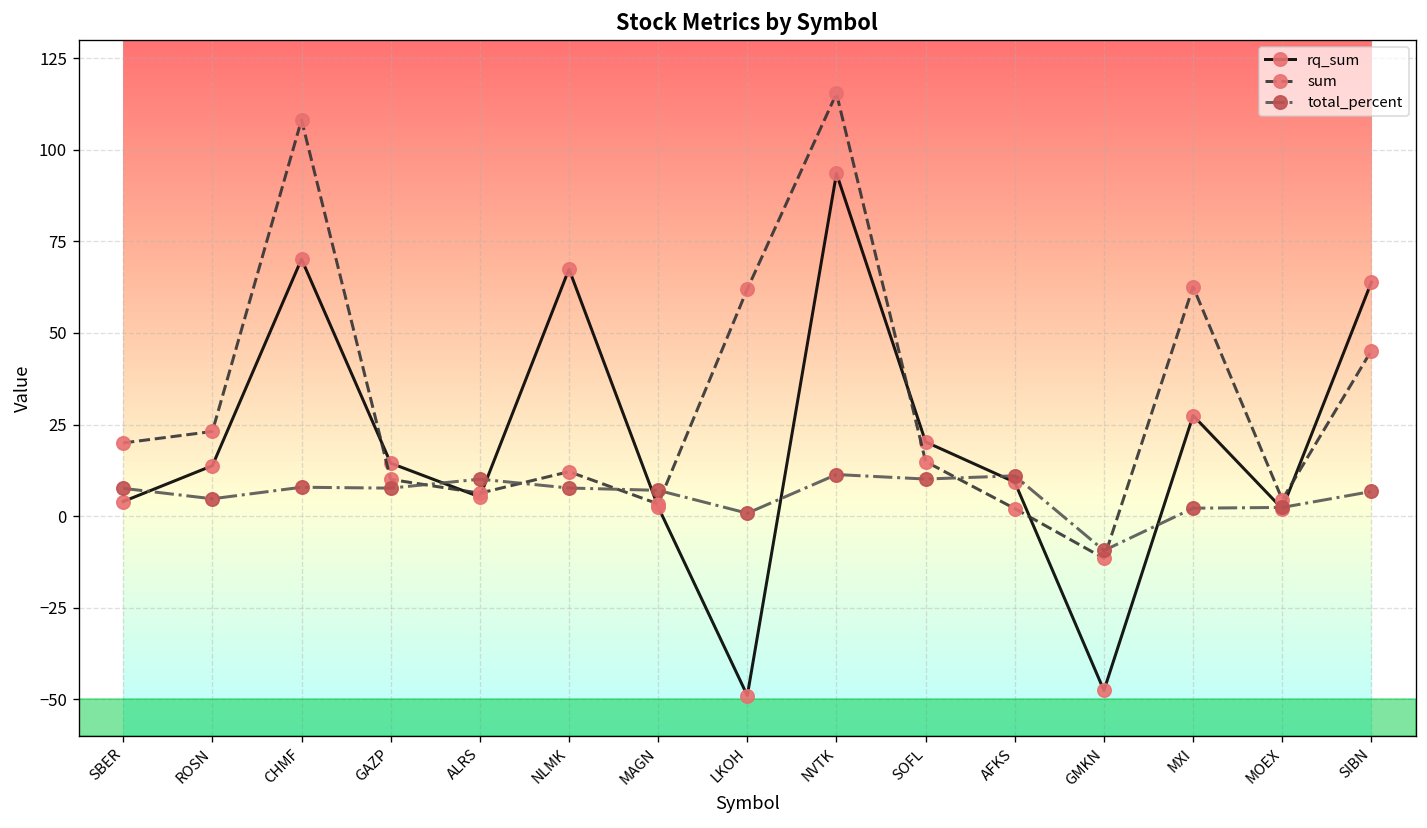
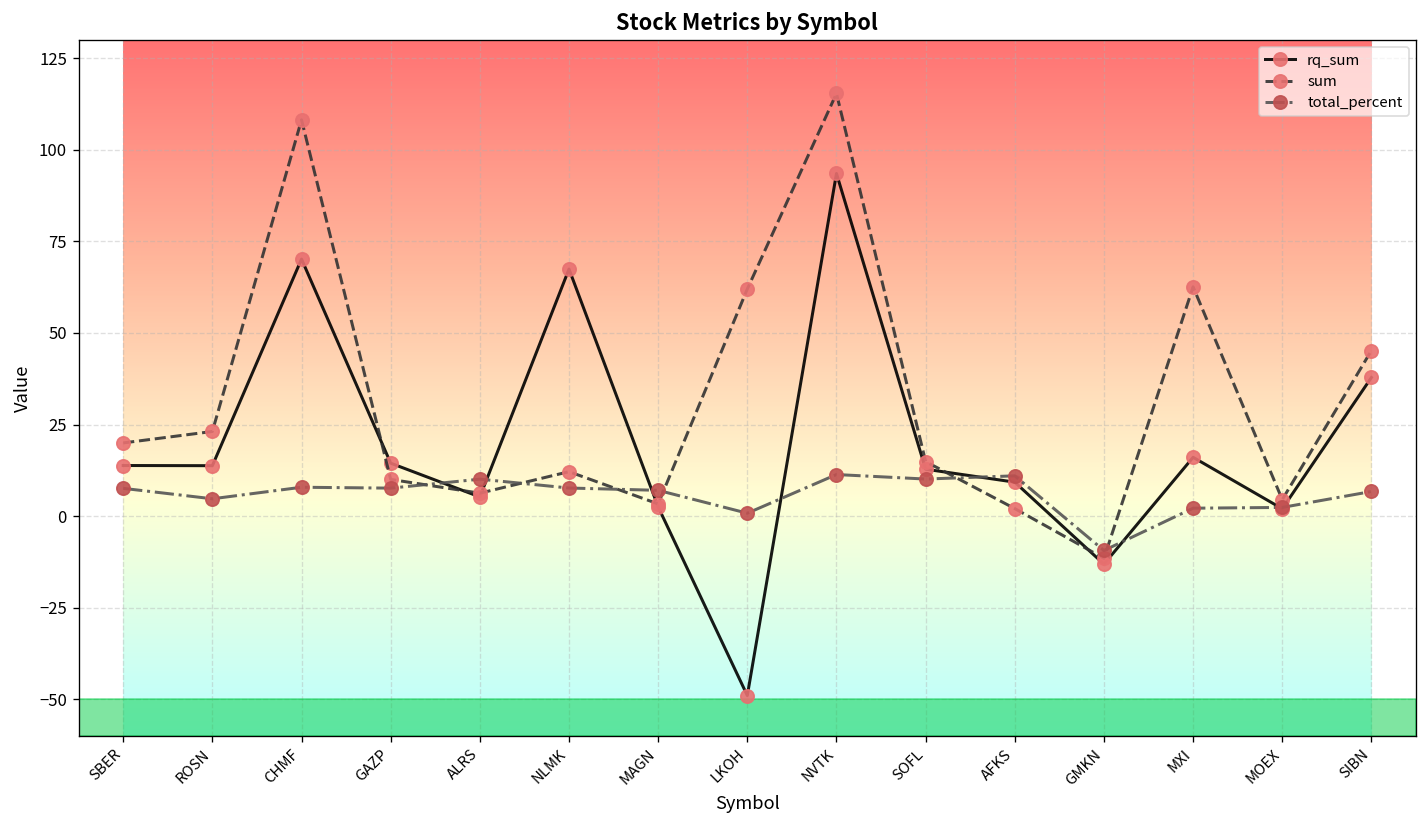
rq_sum, SBER: 4 -> 14
rq_sum, SOFL: 20 -> 13
rq_sum, GMKN: -48 -> -13
rq_sum, MXI: 27 -> 16
rq_sum, SIBN: 64 -> 38
